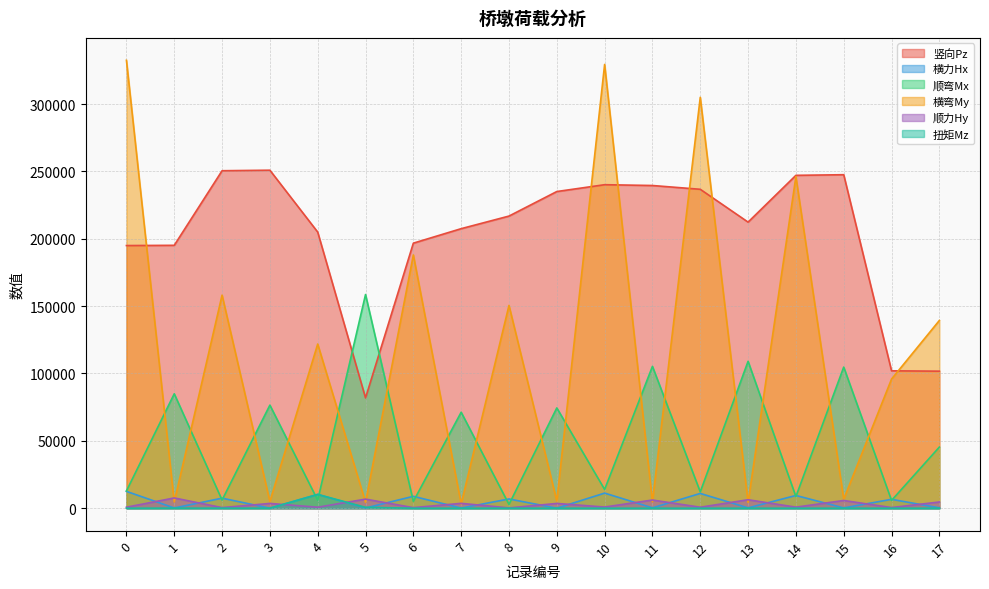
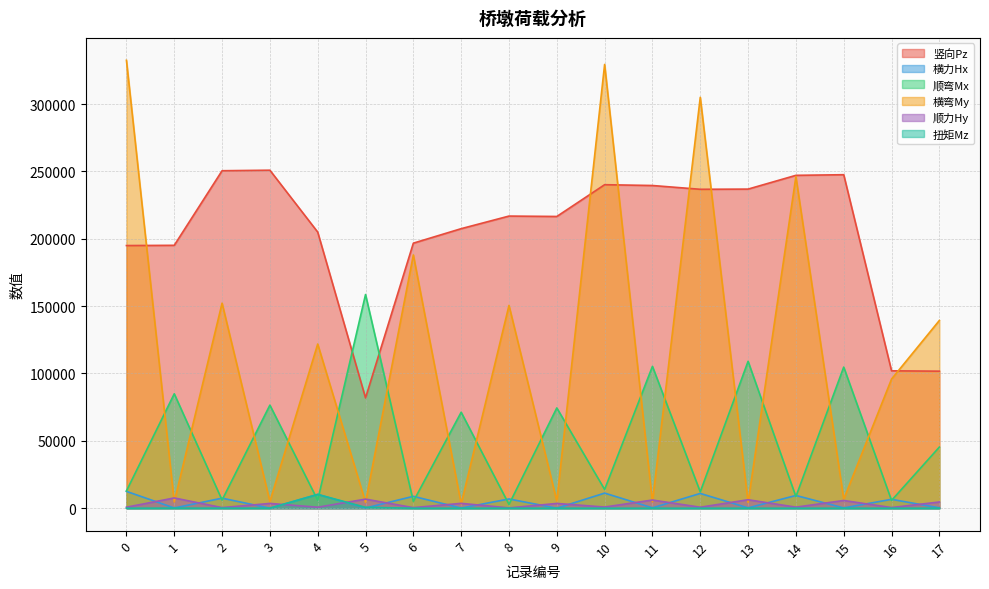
横弯My, 2: 158000 -> 152000
竖向Pz, 9: 235000 -> 217000
竖向Pz, 13: 212000 -> 237000
